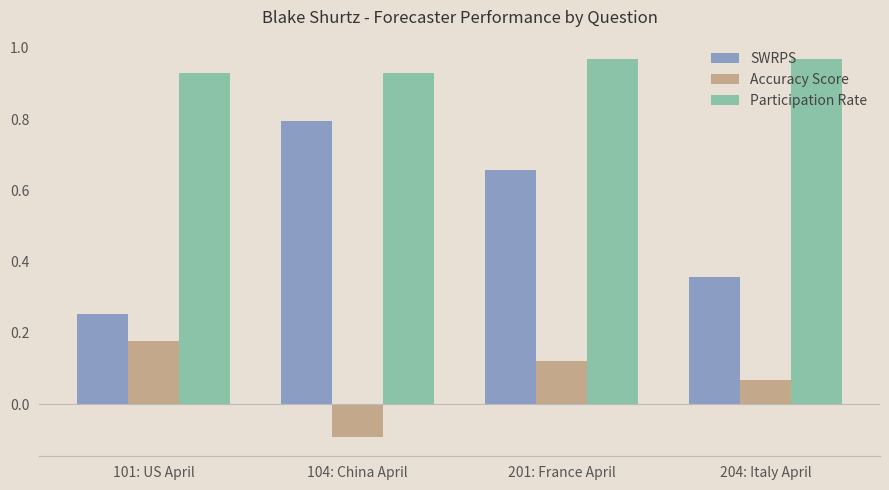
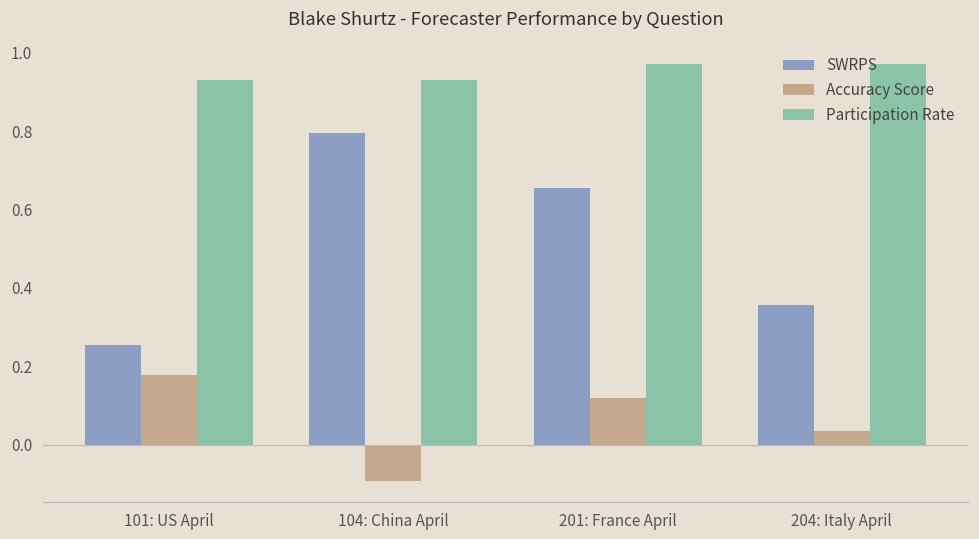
Accuracy Score, 204: Italy April: 0.07 -> 0.04
